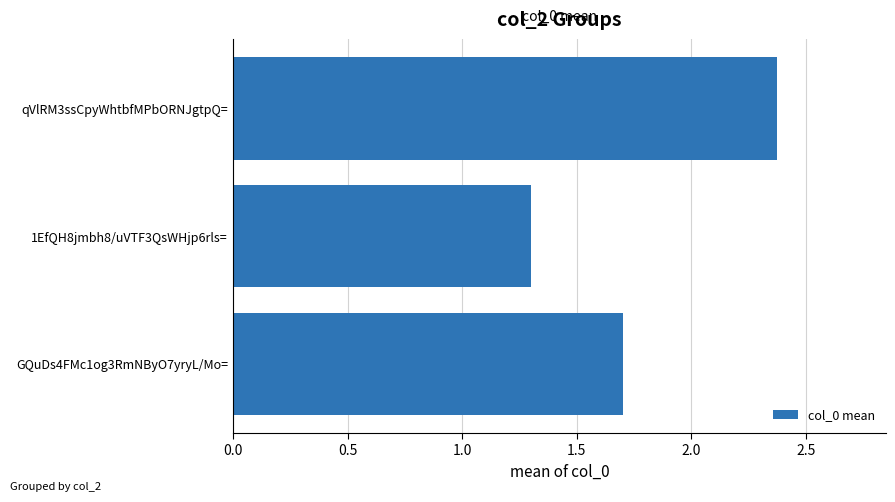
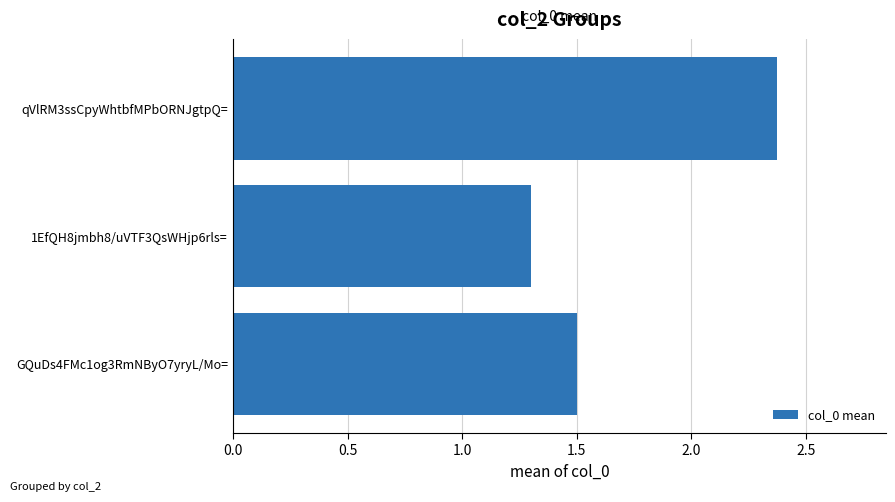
GQuDs4FMc1og3RmNByO7yryL/Mo=: 1.7 -> 1.5
